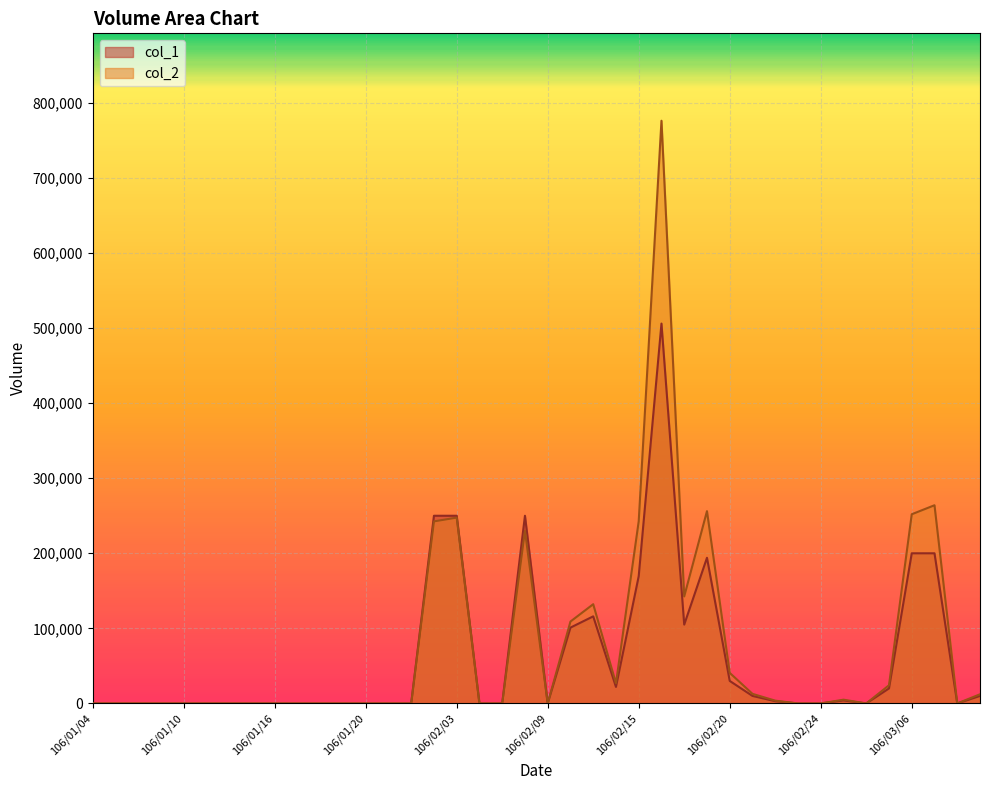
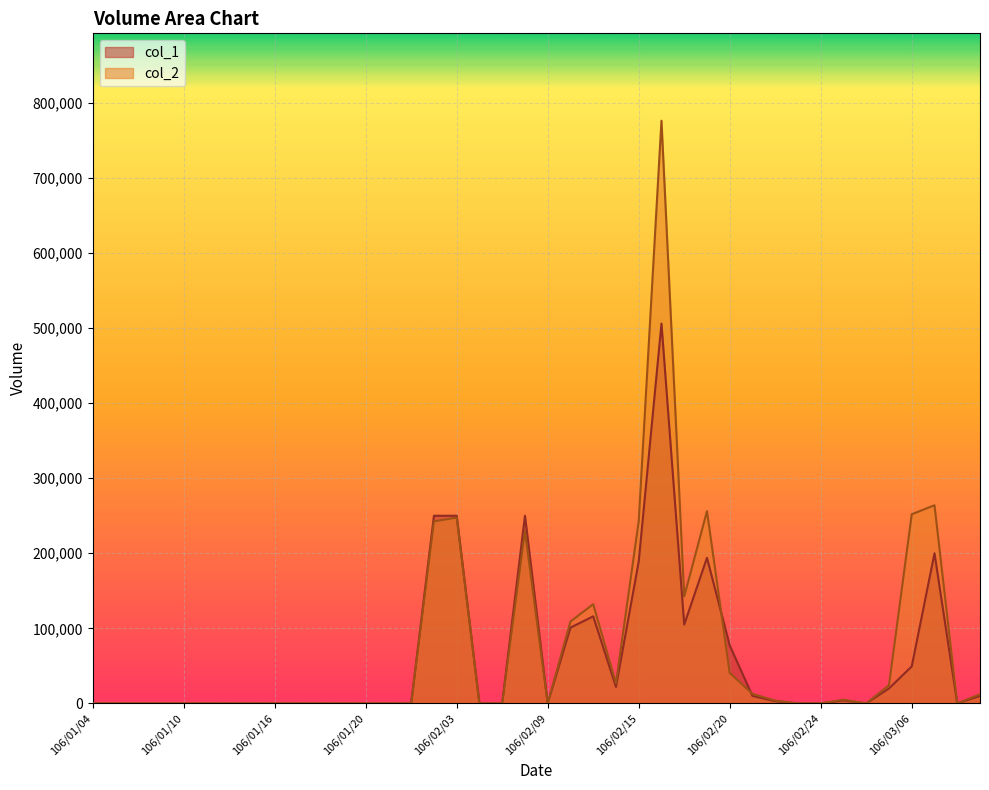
col_1, 106/02/15: 170,000 -> 190,000
col_1, 106/02/20: 30,000 -> 80,000
col_1, 106/03/06: 200,000 -> 50,000
